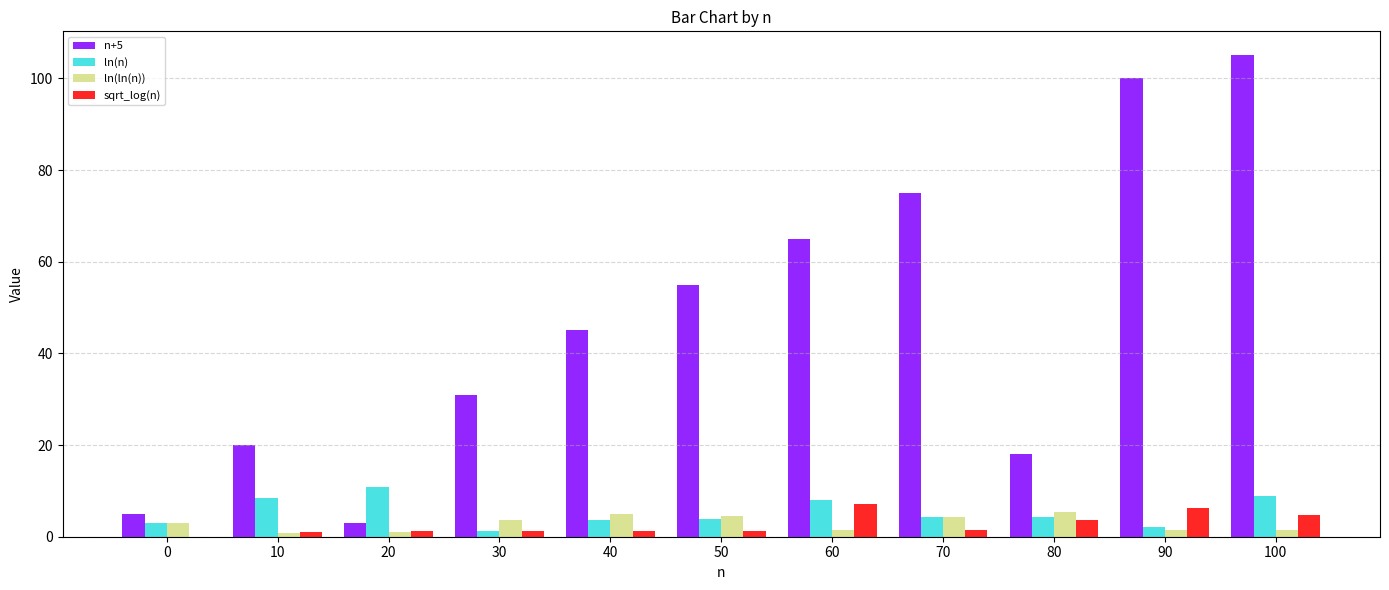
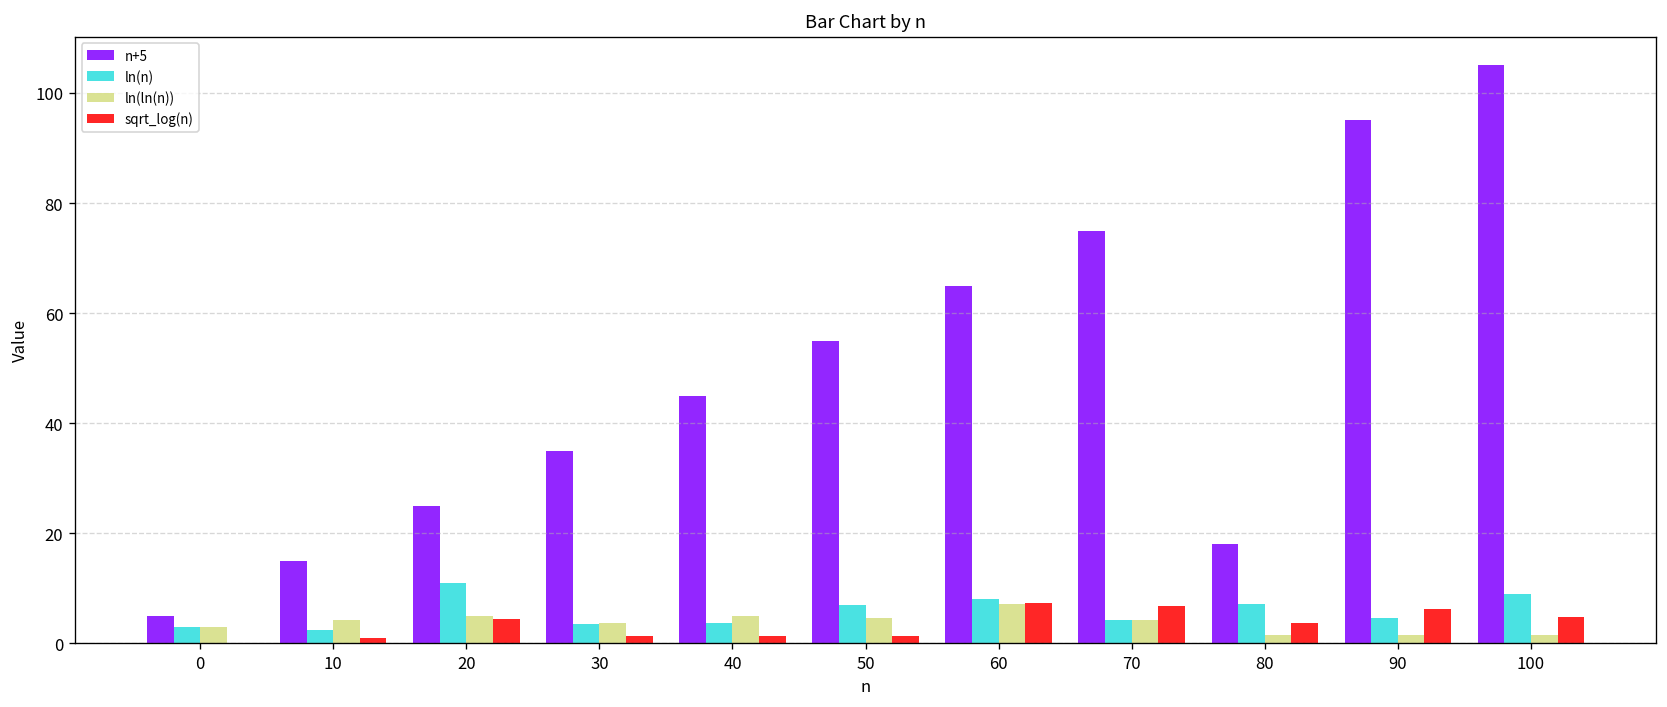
n+5, 10: 20 -> 15
ln(n), 10: 8 -> 2
ln(ln(n)), 10: 1 -> 4
n+5, 20: 3 -> 25
ln(ln(n)), 20: 1 -> 5
sqrt_log(n), 20: 1 -> 4
n+5, 30: 31 -> 35
ln(n), 30: 1 -> 3
ln(n), 50: 4 -> 7
ln(ln(n)), 60: 1 -> 7
sqrt_log(n), 70: 1 -> 7
ln(n), 80: 4 -> 7
ln(ln(n)), 80: 5 -> 1
n+5, 90: 100 -> 95
ln(n), 90: 2 -> 4
